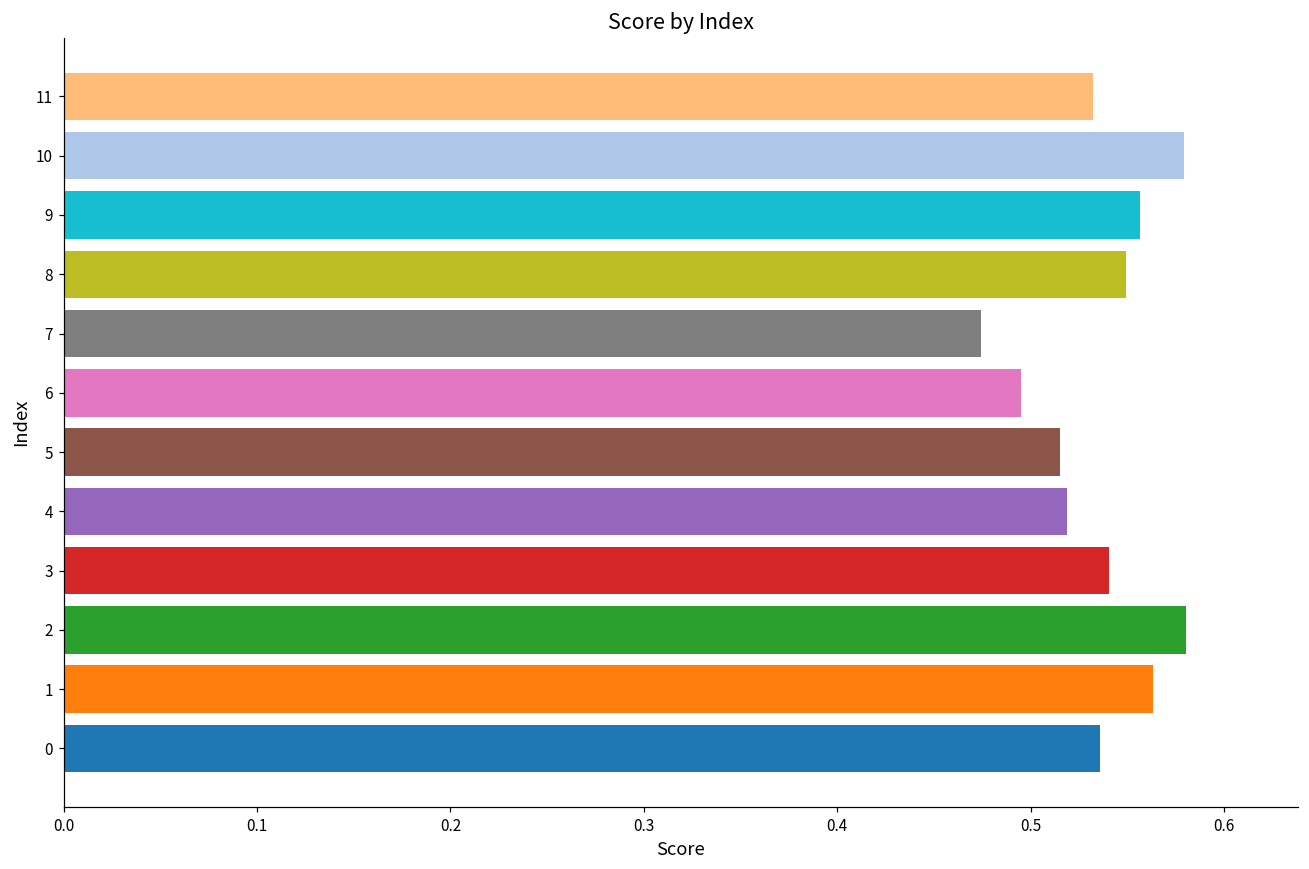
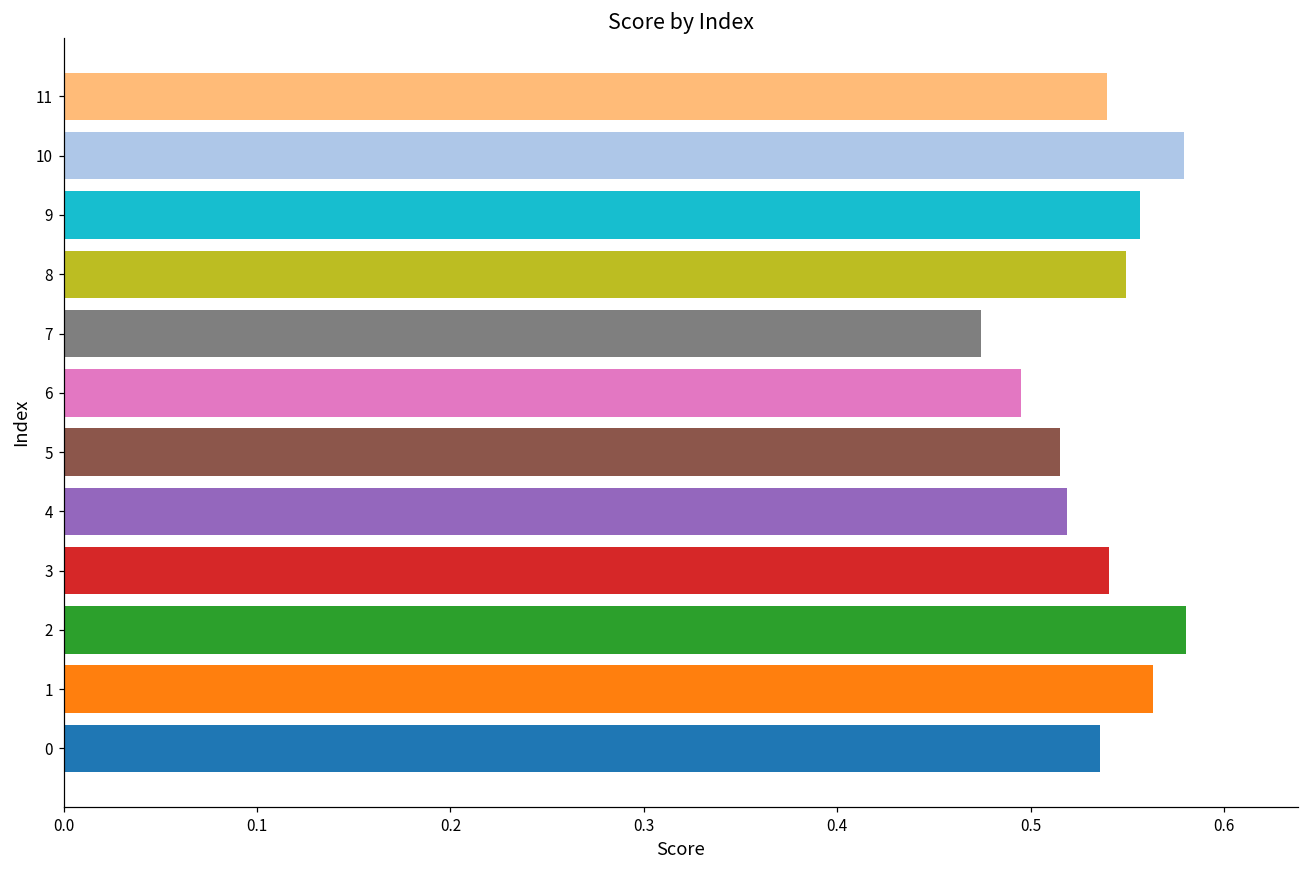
11: 0.532 -> 0.539
